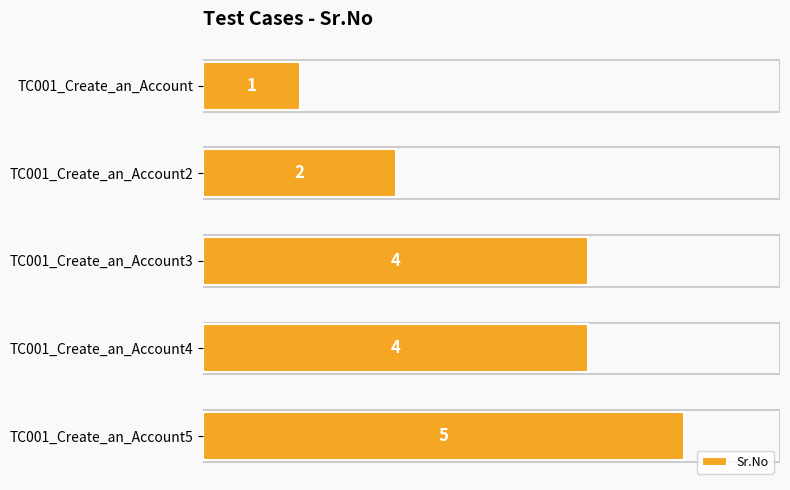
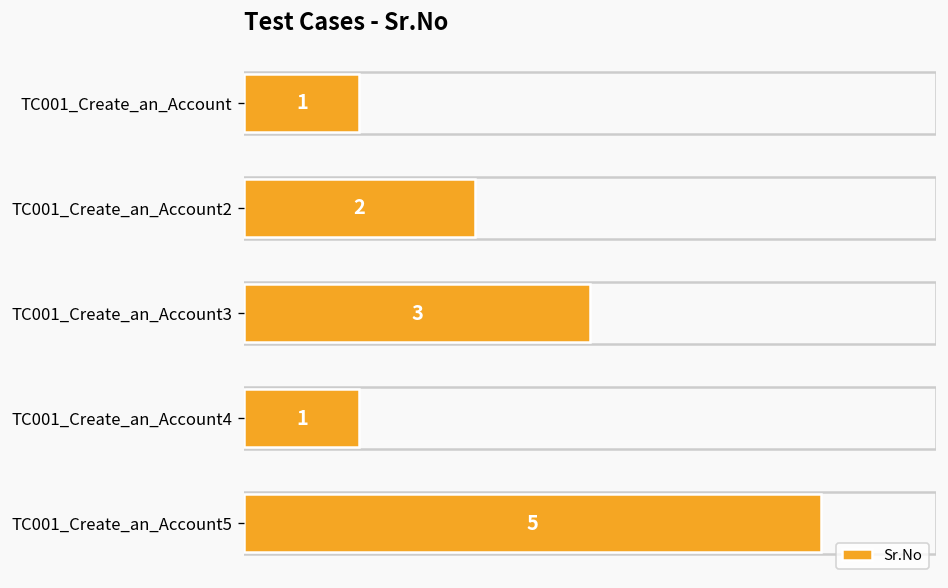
TC001_Create_an_Account3: 4 -> 3
TC001_Create_an_Account4: 4 -> 1
